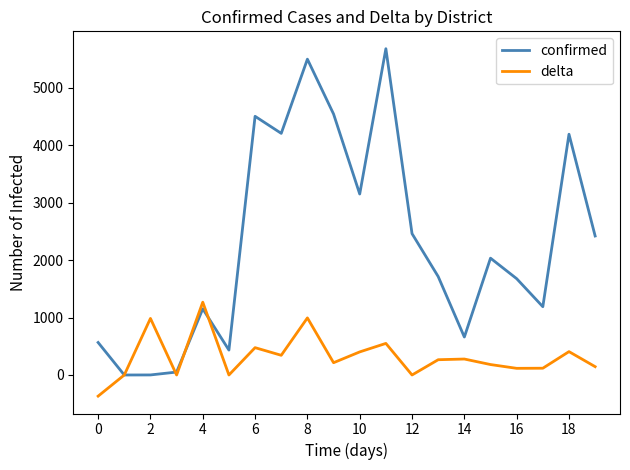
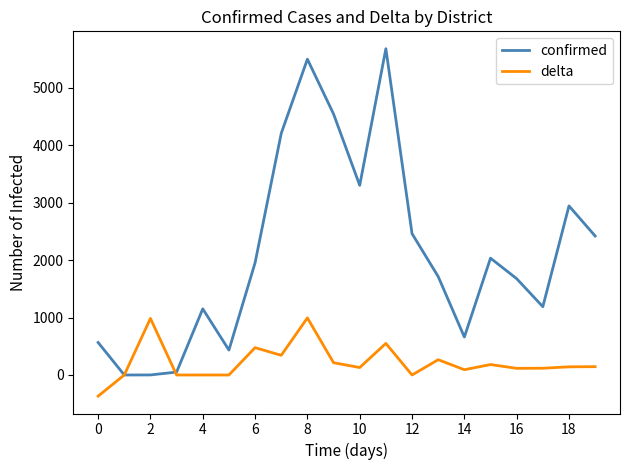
delta, 4: 1300 -> 0
confirmed, 6: 4500 -> 2000
confirmed, 10: 3200 -> 3300
delta, 10: 400 -> 100
delta, 14: 300 -> 100
confirmed, 18: 4200 -> 2900
delta, 18: 400 -> 100
